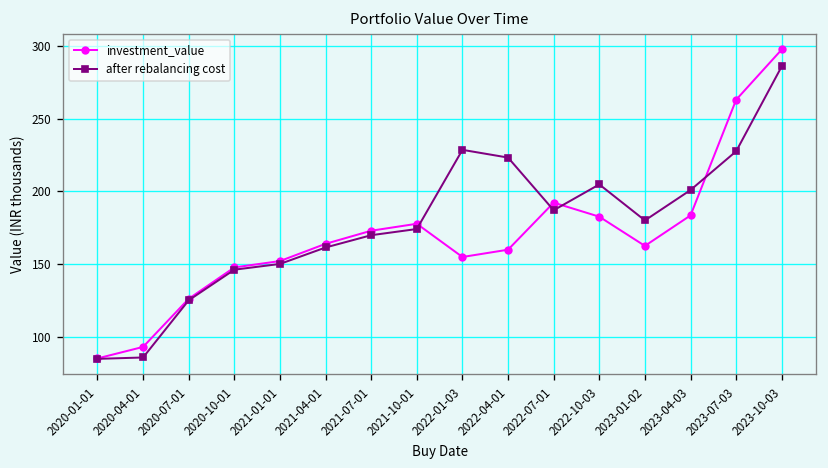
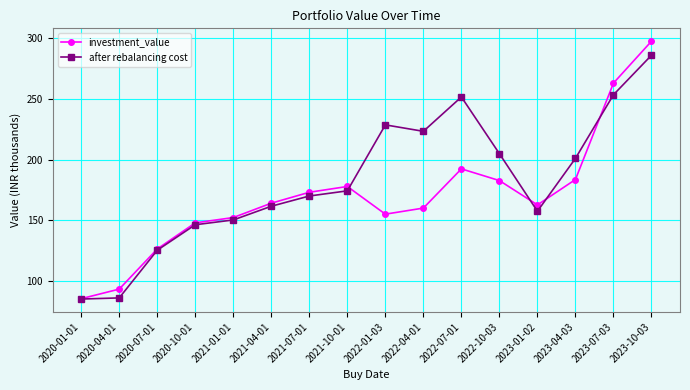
after rebalancing cost, 2022-07-01: 187 -> 252
after rebalancing cost, 2023-01-02: 180 -> 157
after rebalancing cost, 2023-07-03: 228 -> 253
